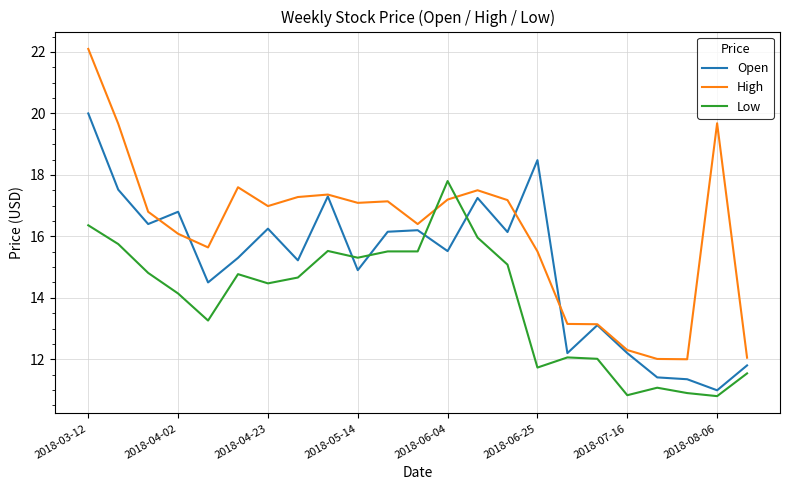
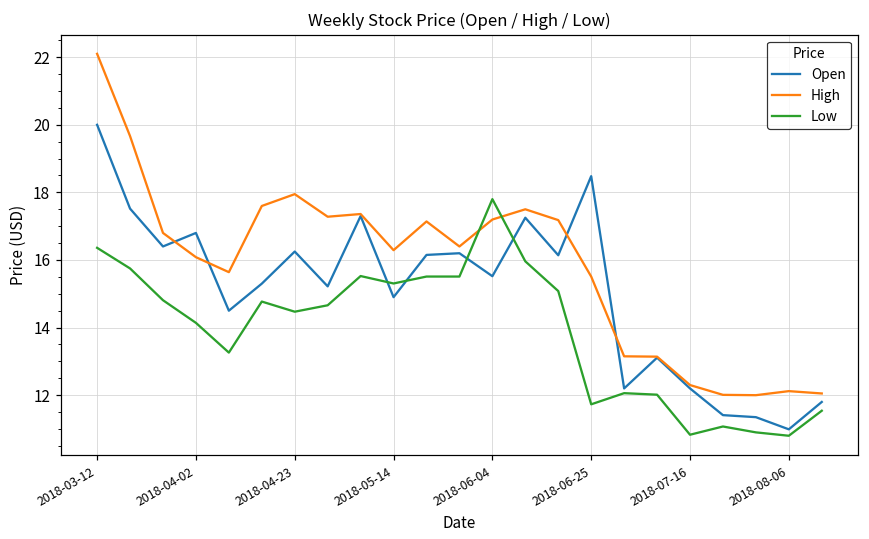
High, 2018-04-23: 17.0 -> 17.9
High, 2018-05-14: 17.1 -> 16.3
High, 2018-08-06: 19.7 -> 12.1
